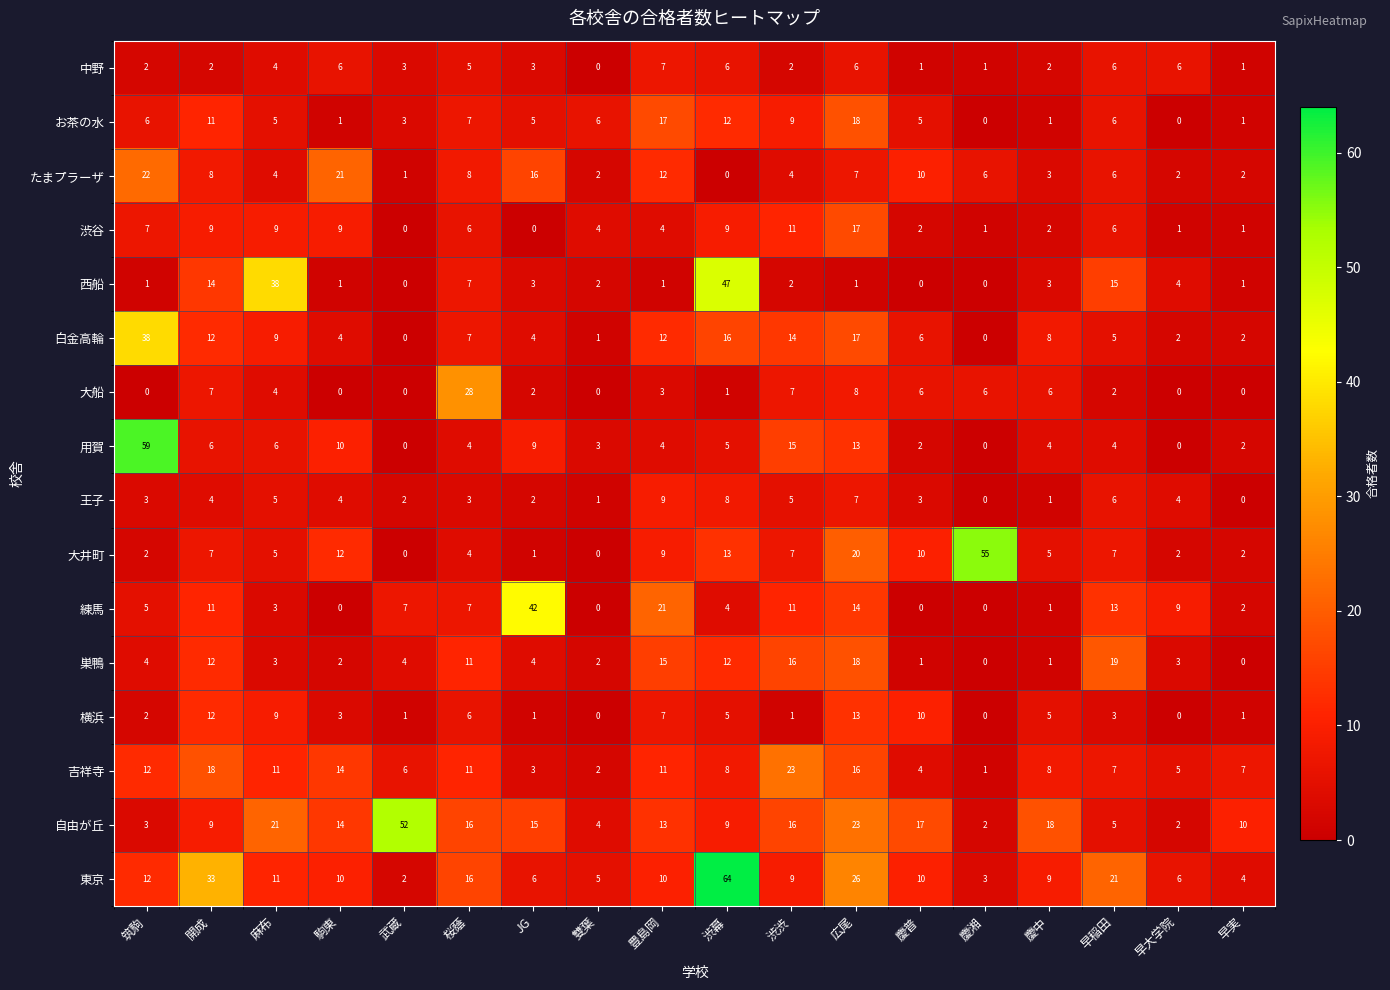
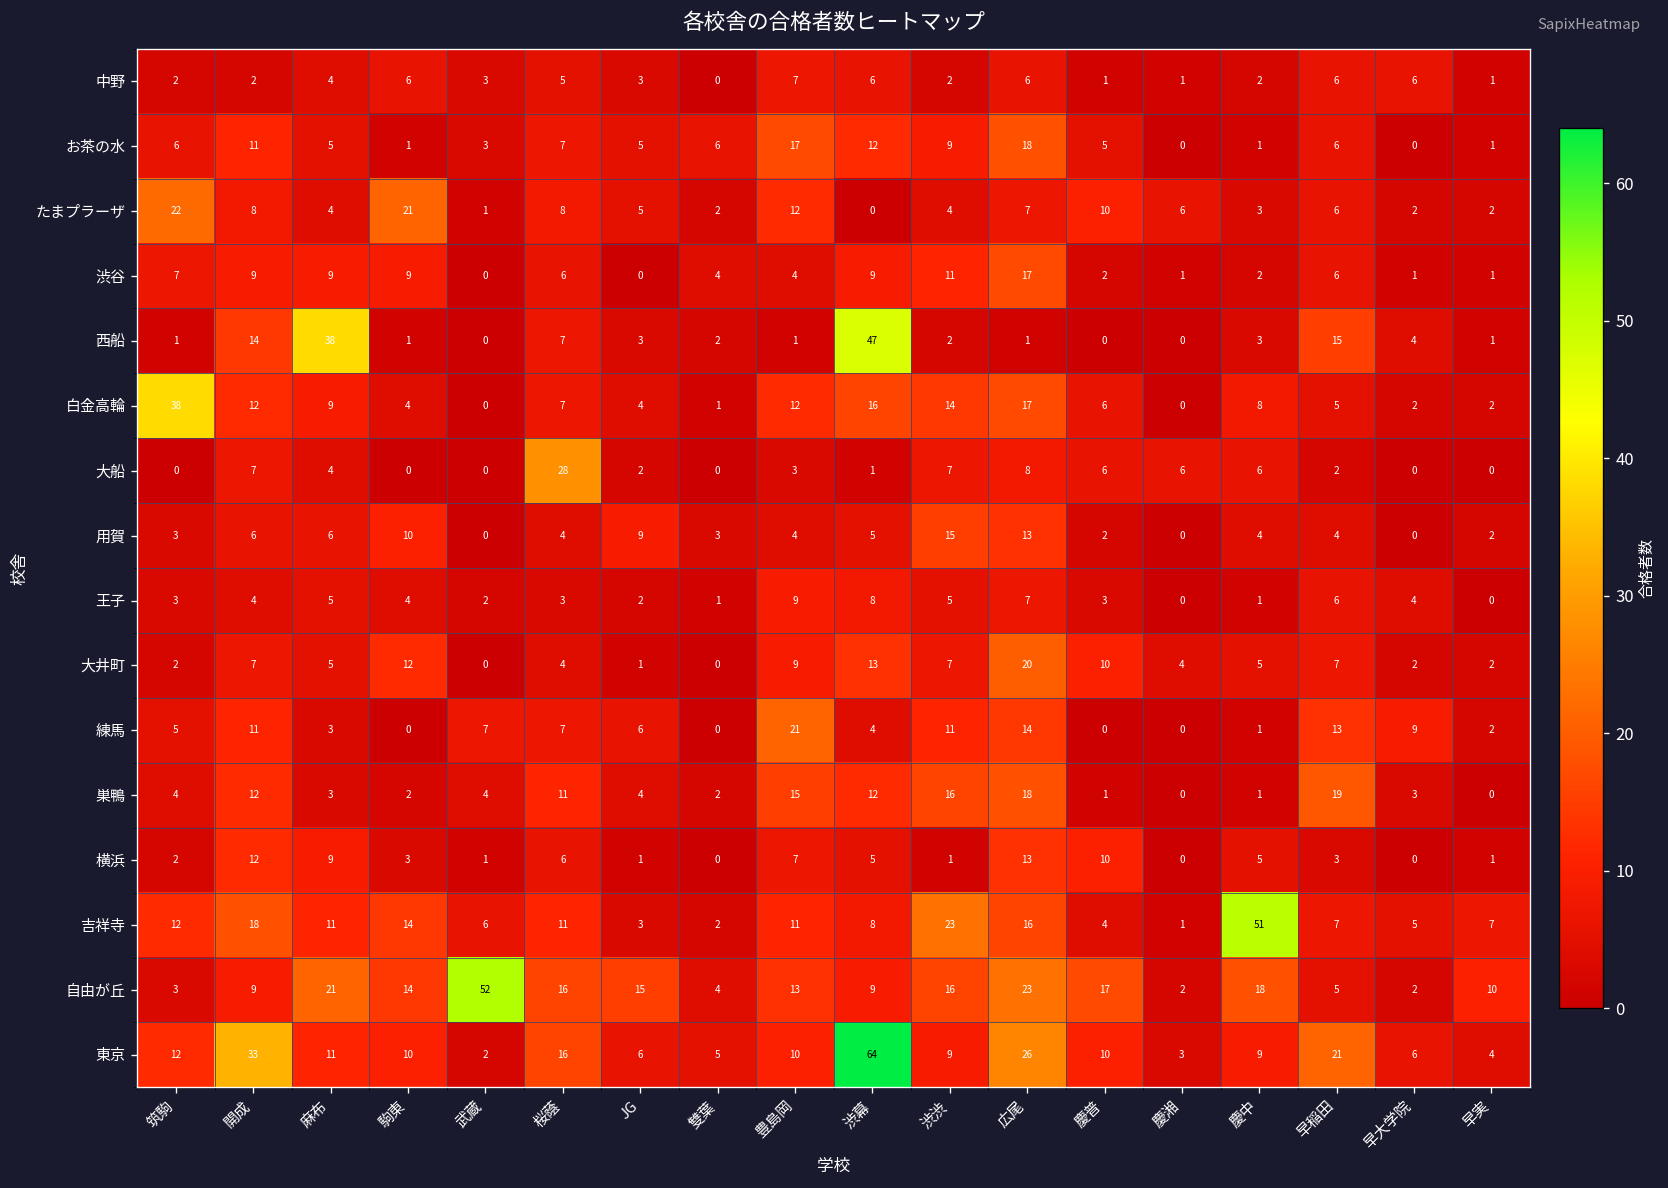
たまプラーザ, JG: 16 -> 5
用賀, 筑駒: 59 -> 3
大井町, 慶湘: 55 -> 4
練馬, JG: 42 -> 6
吉祥寺, 慶中: 8 -> 51
